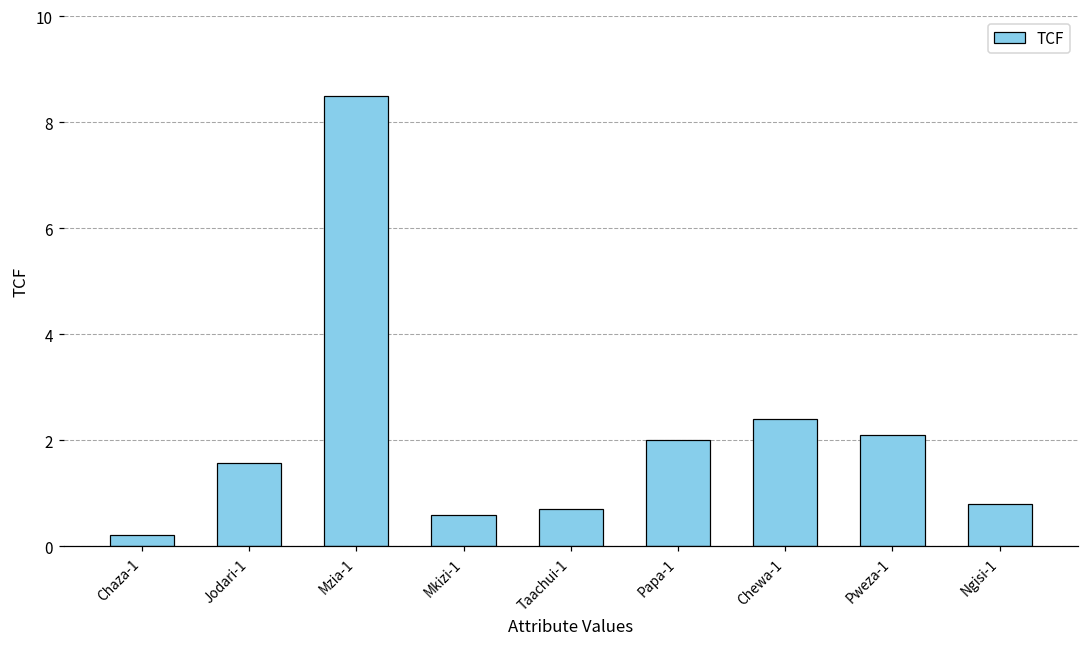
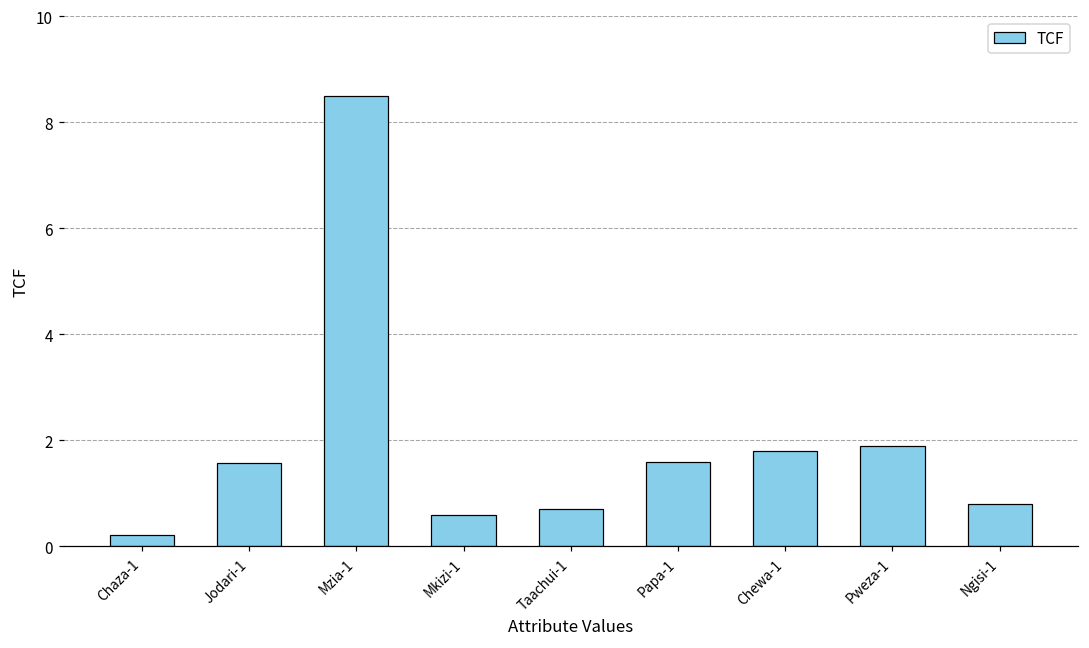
Papa-1: 2.0 -> 1.6
Chewa-1: 2.4 -> 1.8
Pweza-1: 2.1 -> 1.9
